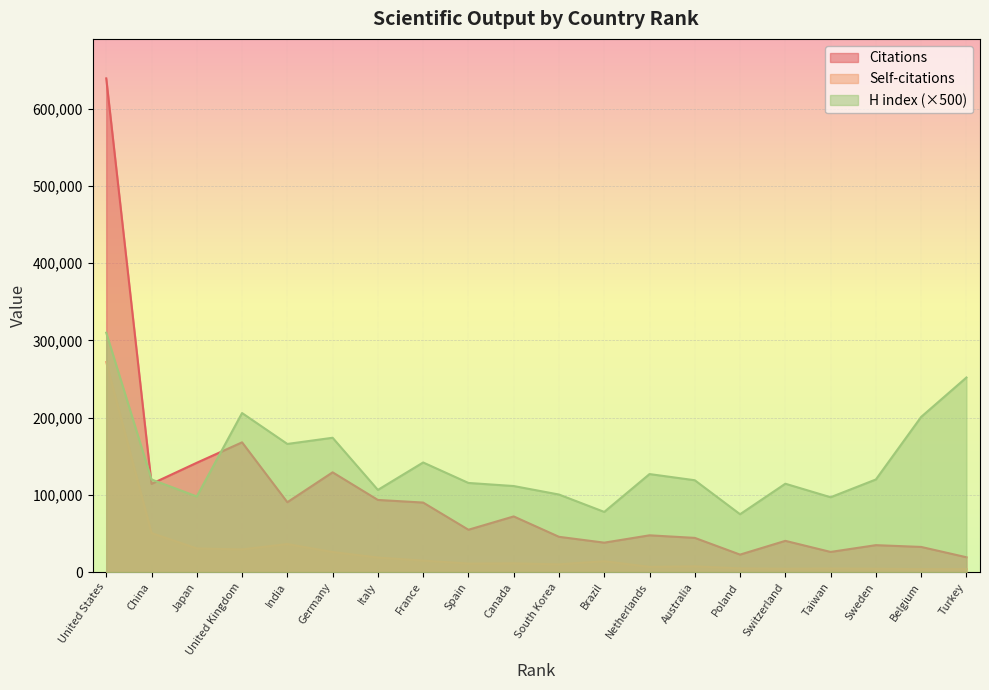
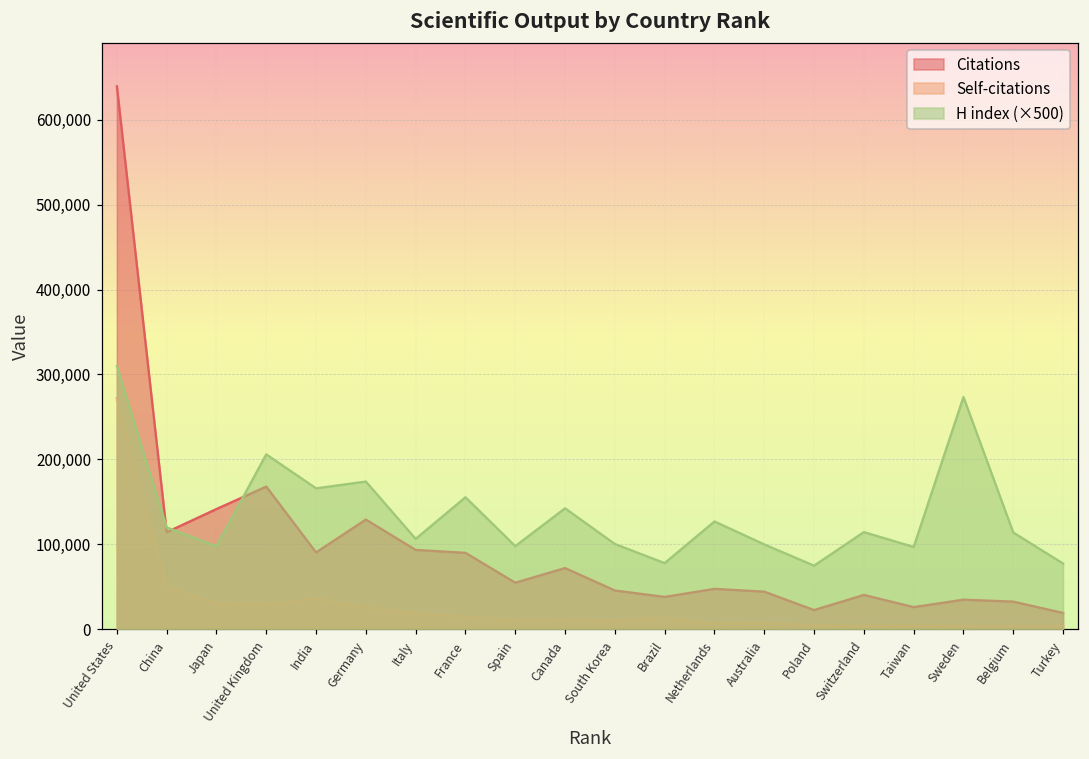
H index (×500), France: 140,000 -> 160,000
H index (×500), Spain: 120,000 -> 100,000
H index (×500), Canada: 110,000 -> 140,000
H index (×500), Australia: 120,000 -> 100,000
H index (×500), Sweden: 120,000 -> 270,000
H index (×500), Belgium: 200,000 -> 110,000
H index (×500), Turkey: 250,000 -> 80,000
